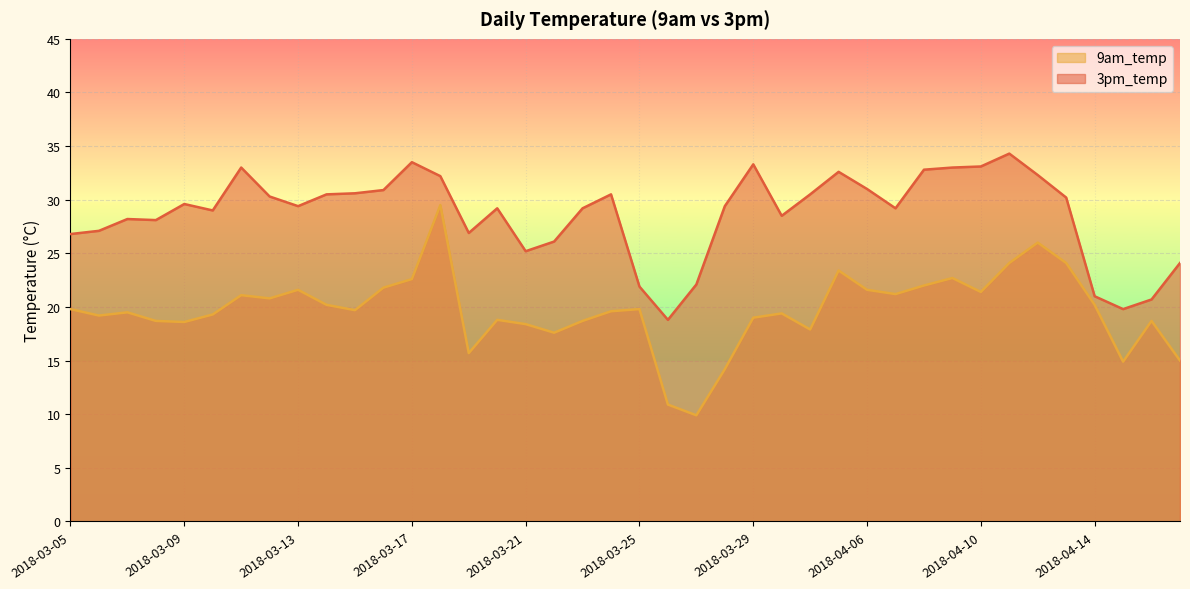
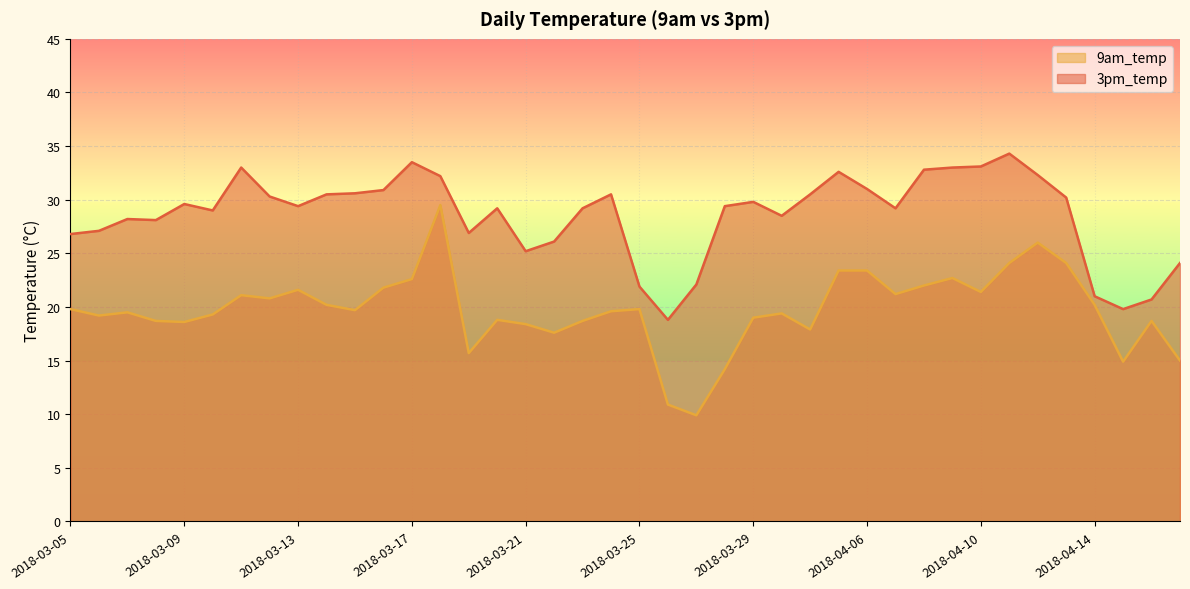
3pm_temp, 2018-03-29: 33.3 -> 29.8
9am_temp, 2018-04-06: 21.6 -> 23.4
